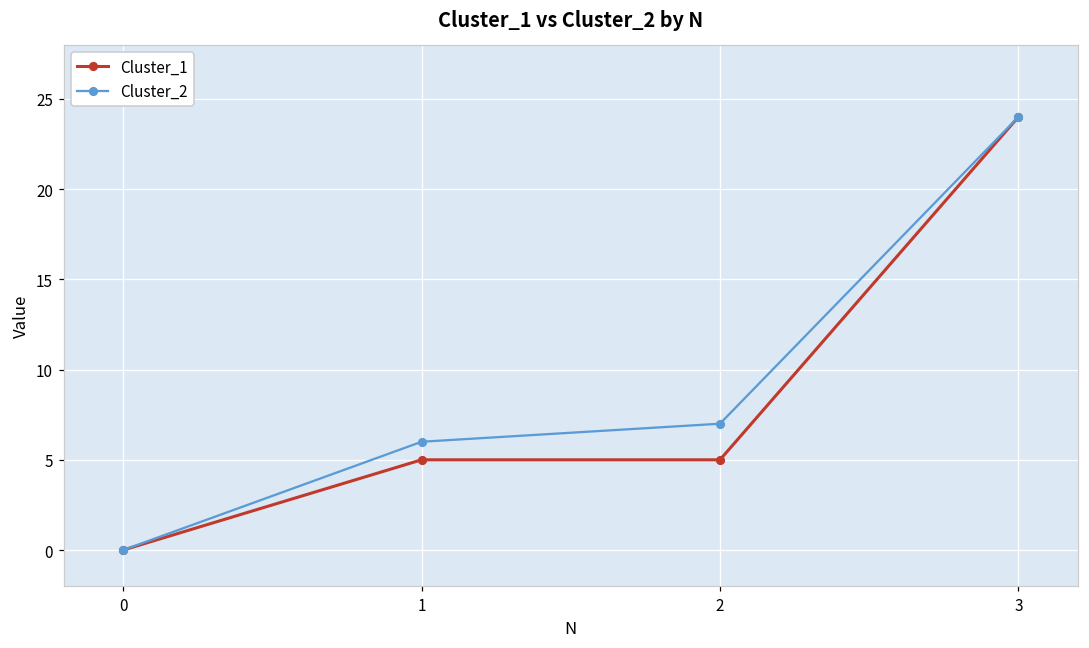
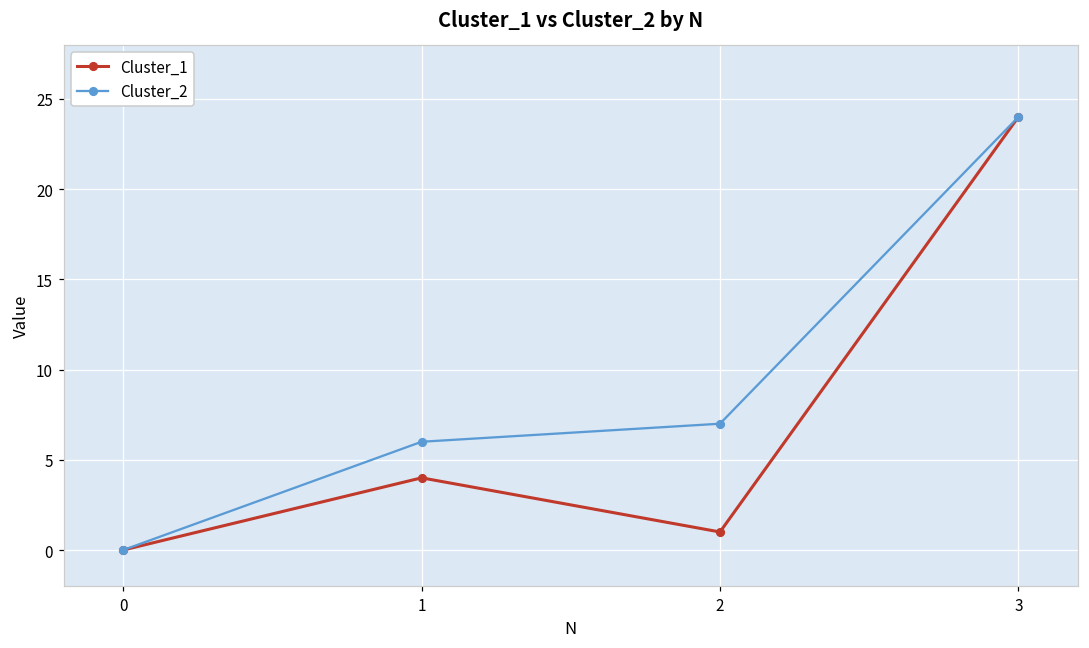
Cluster_1, 1: 5 -> 4
Cluster_1, 2: 5 -> 1
